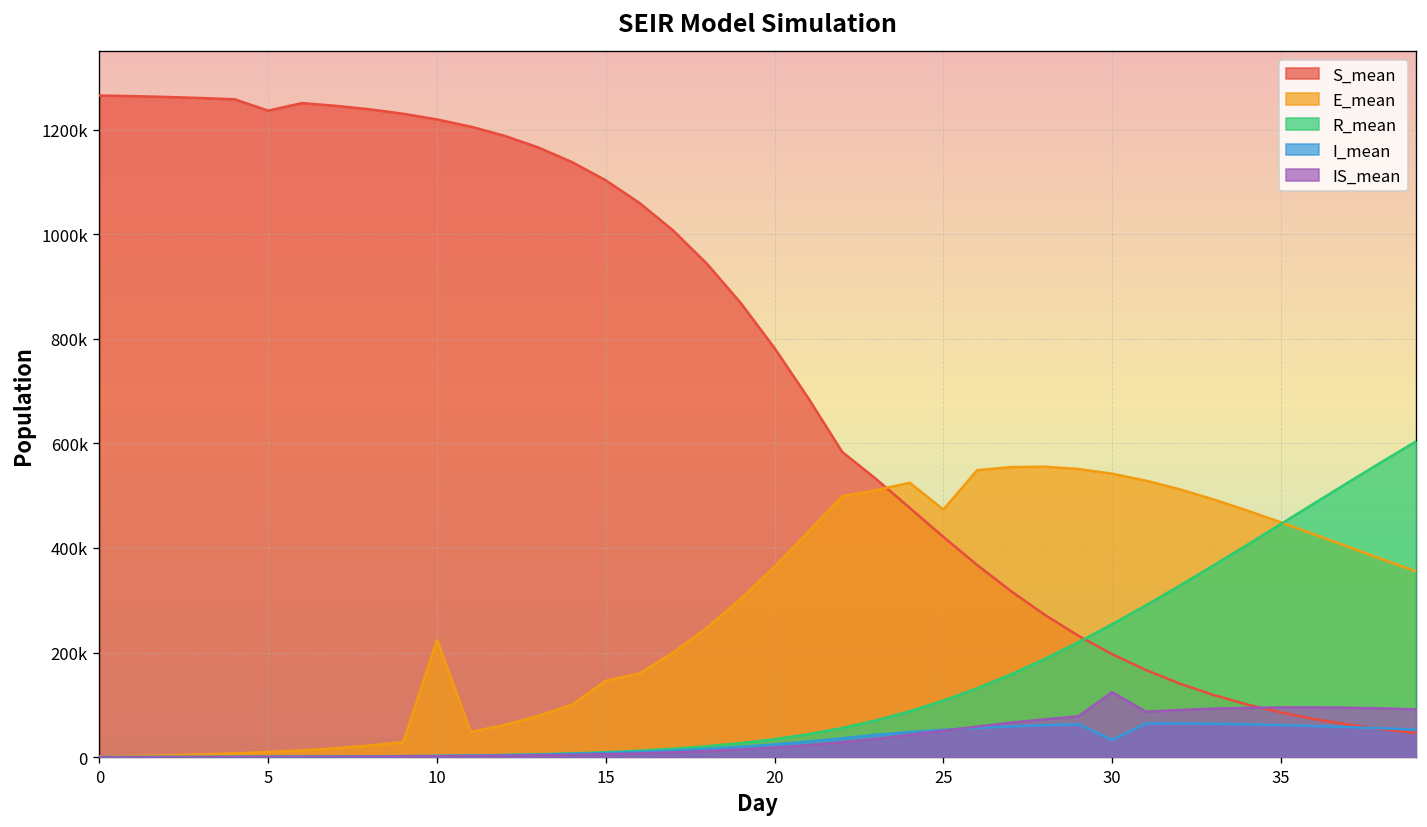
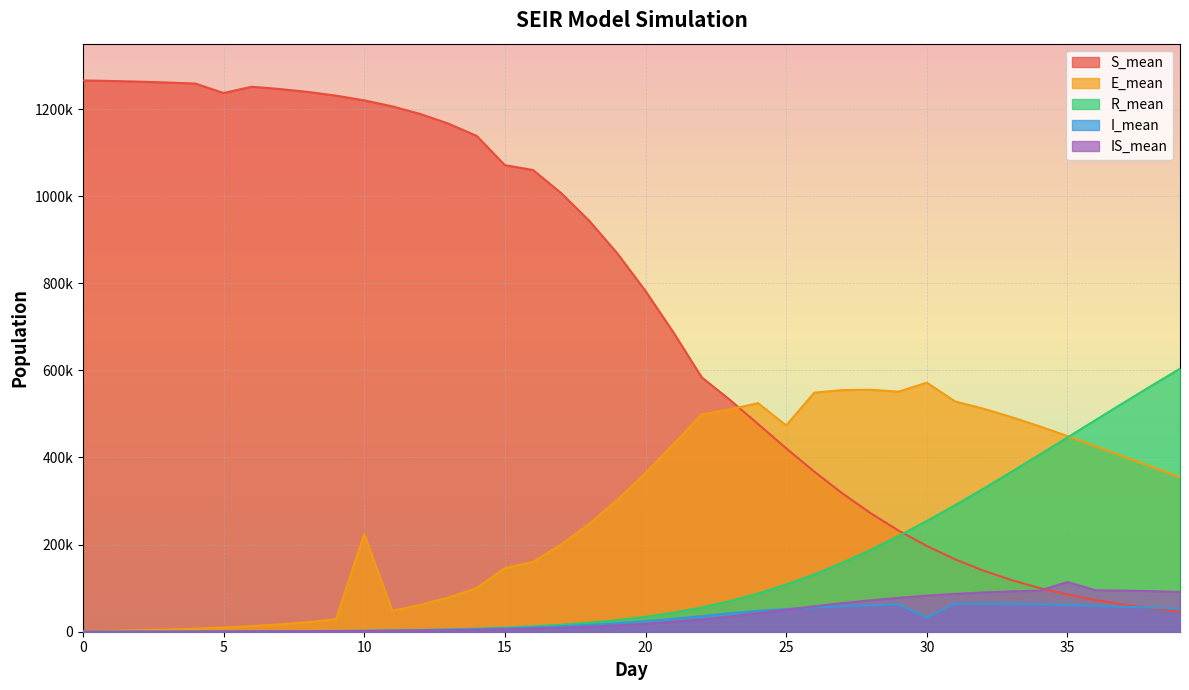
S_mean, 15: 1100000 -> 1070000
E_mean, 30: 540000 -> 570000
IS_mean, 30: 120000 -> 80000
IS_mean, 35: 100000 -> 110000
